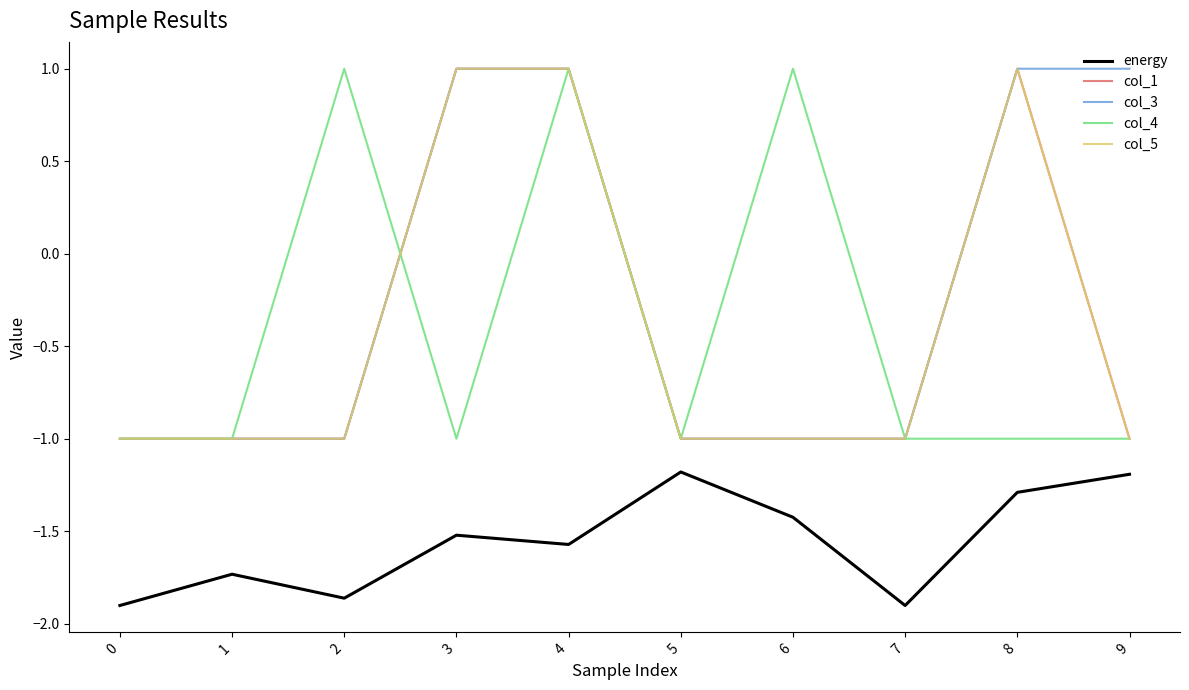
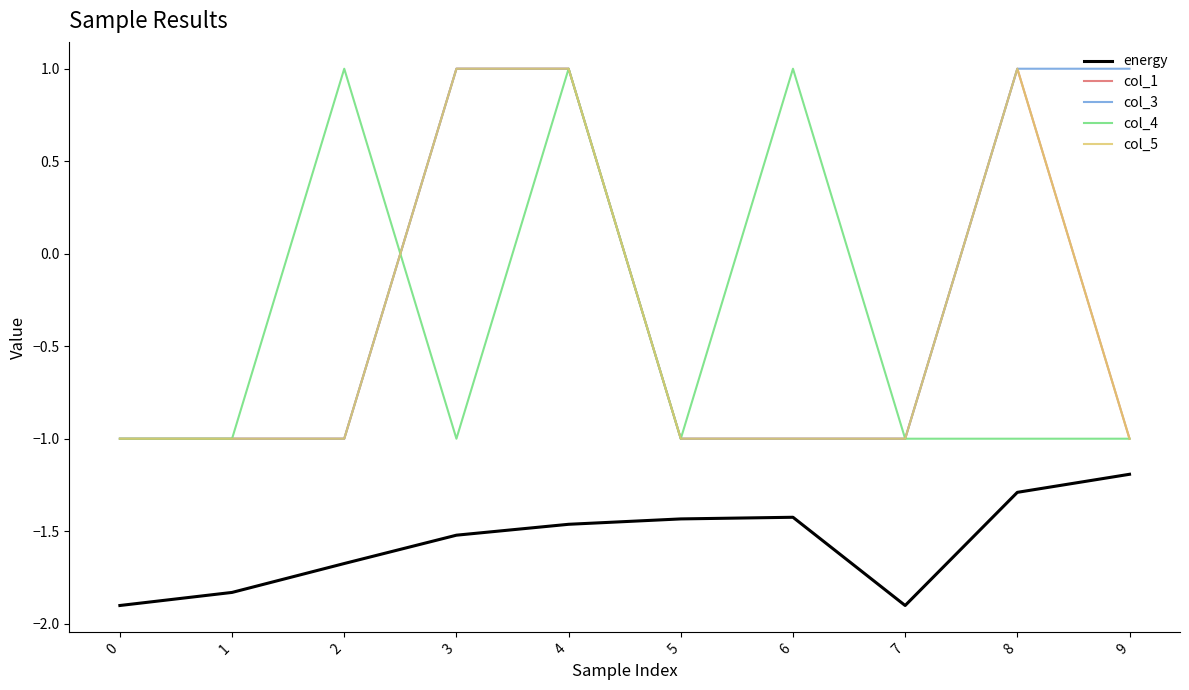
energy, 1: -1.73 -> -1.83
energy, 2: -1.86 -> -1.67
energy, 4: -1.57 -> -1.46
energy, 5: -1.18 -> -1.43
